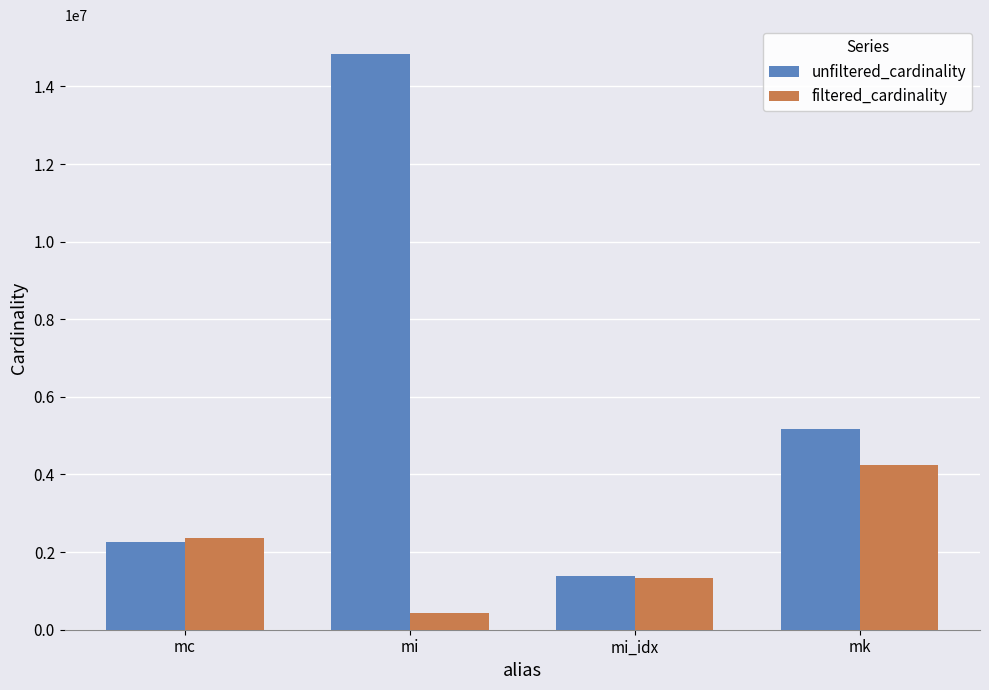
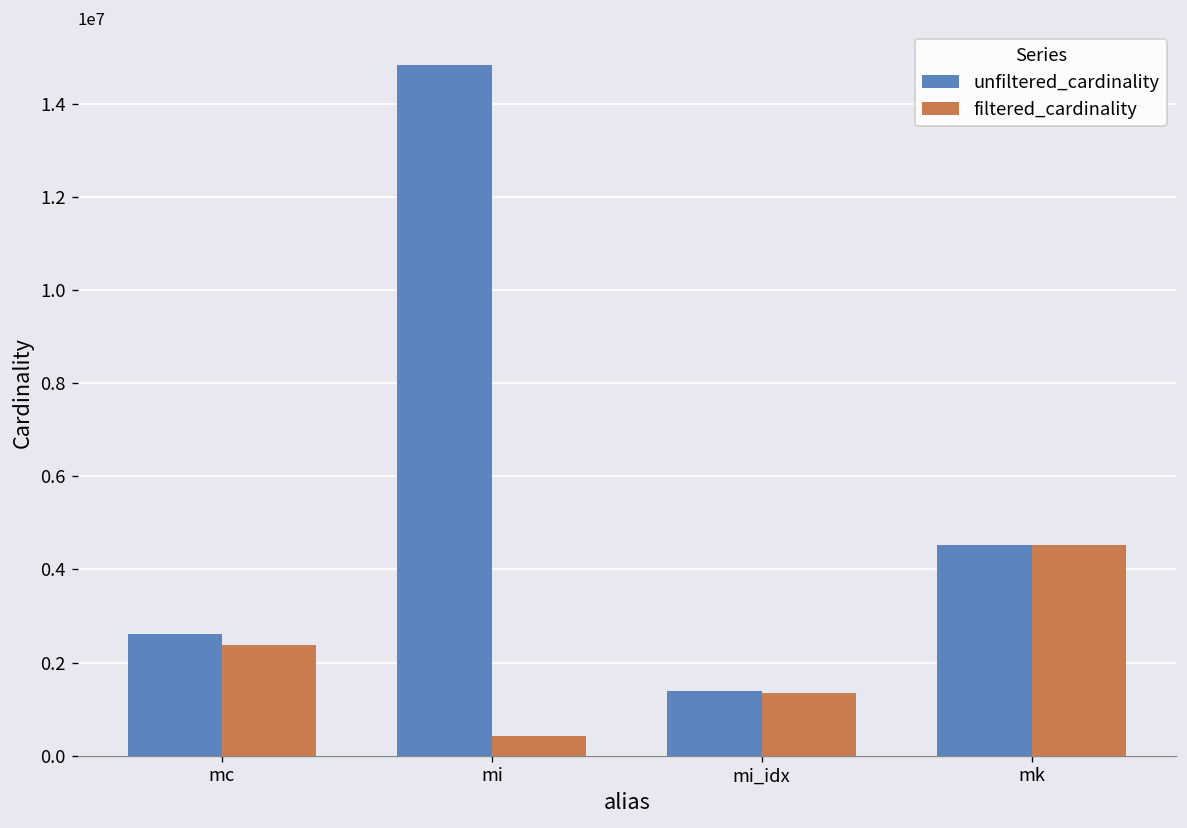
unfiltered_cardinality, mc: 2300000 -> 2600000
unfiltered_cardinality, mk: 5200000 -> 4500000
filtered_cardinality, mk: 4200000 -> 4500000
